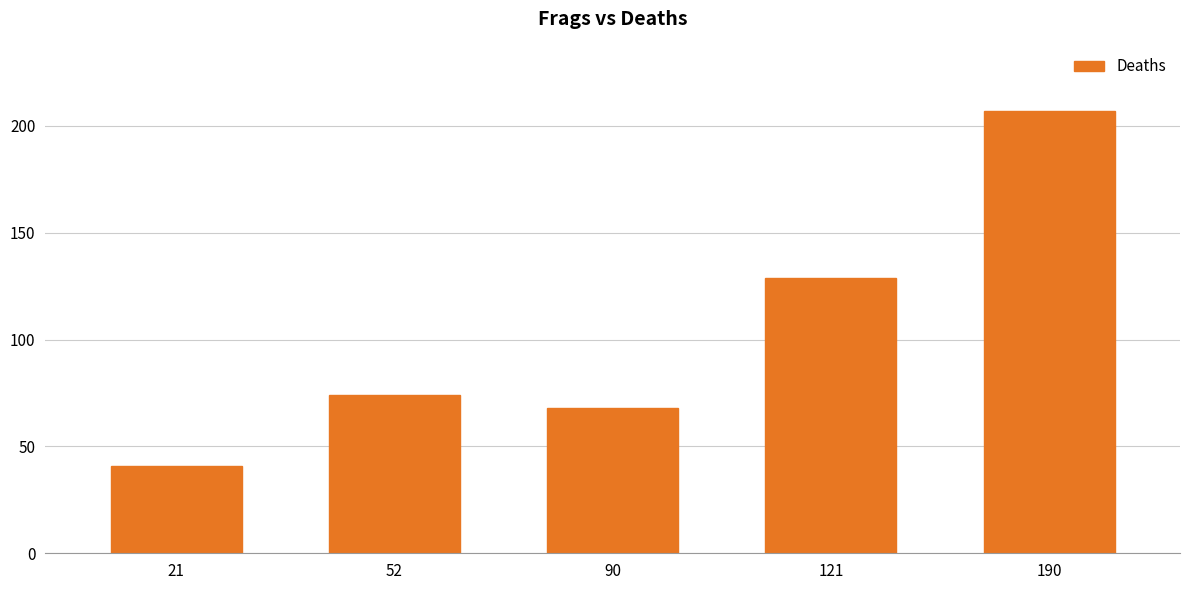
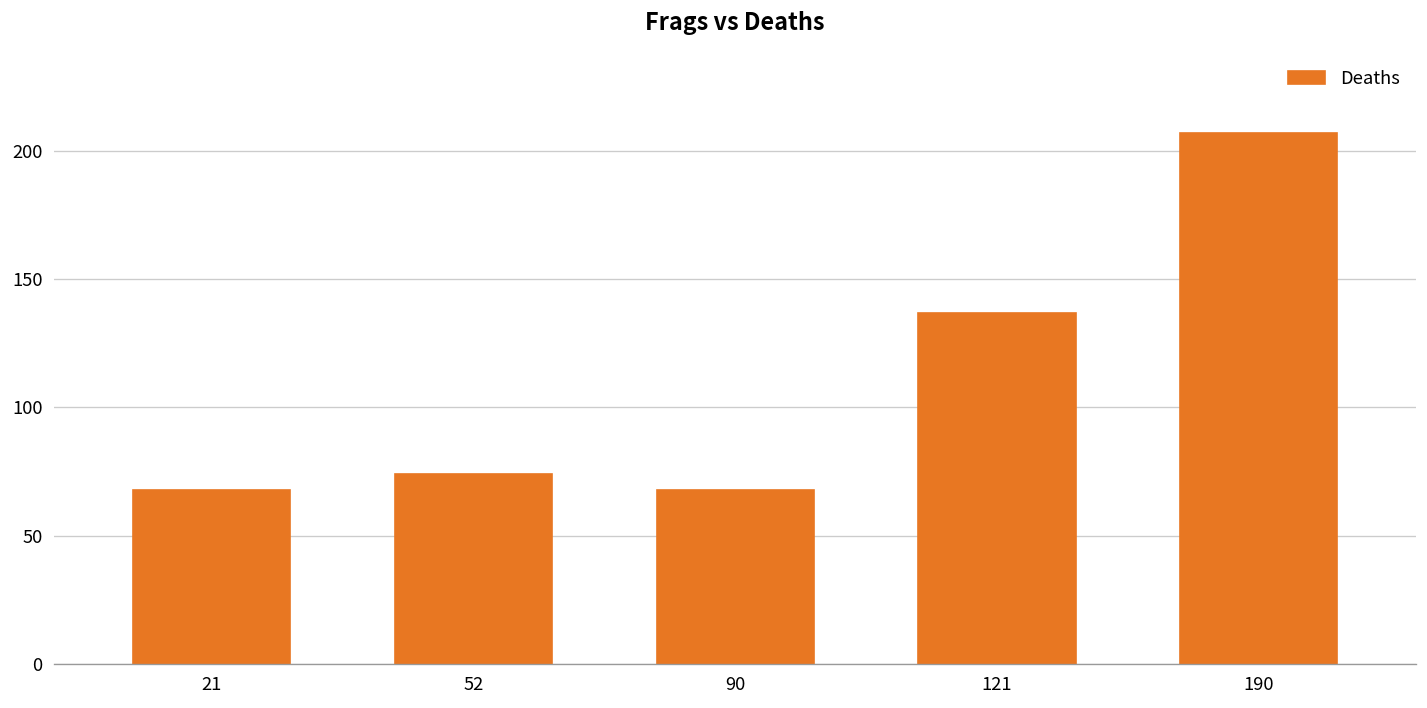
21: 41 -> 68
121: 129 -> 137
